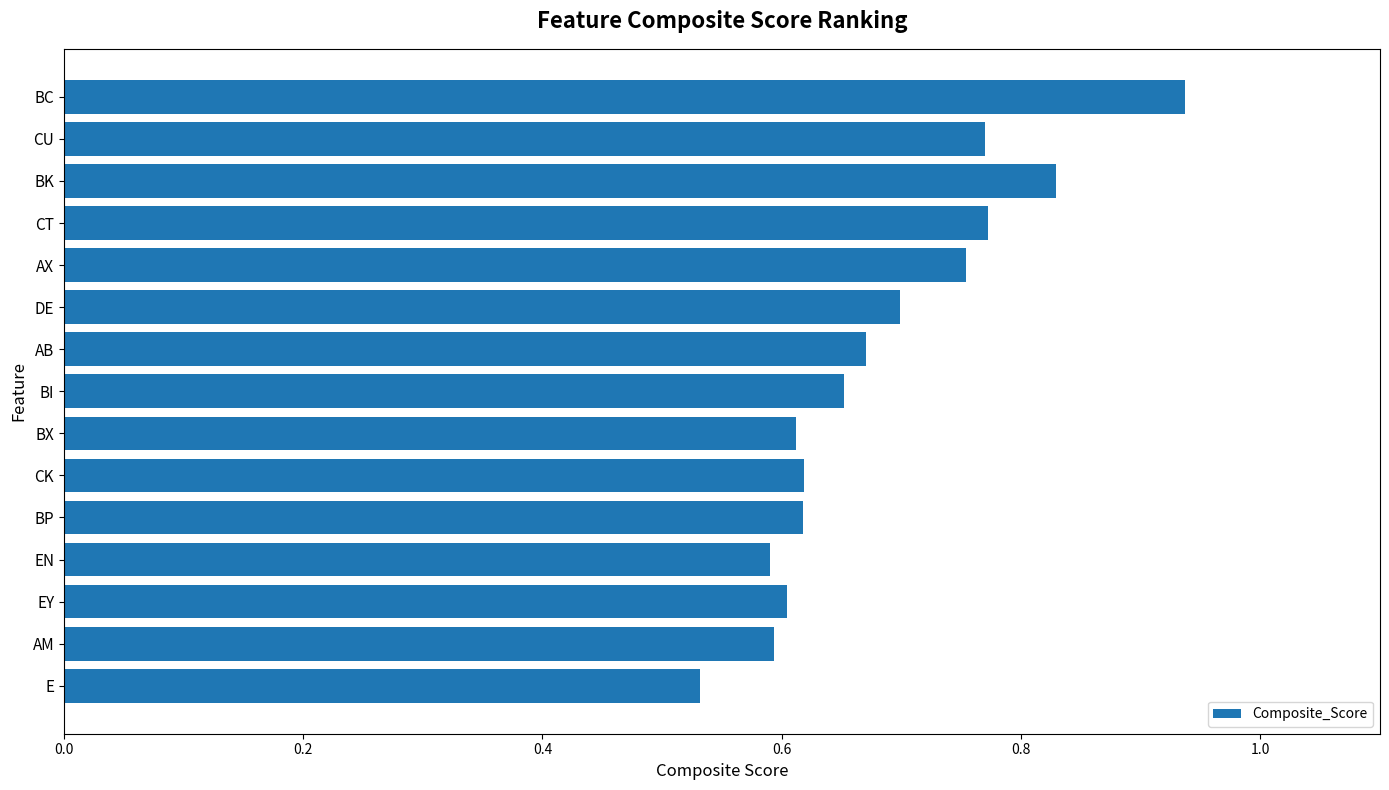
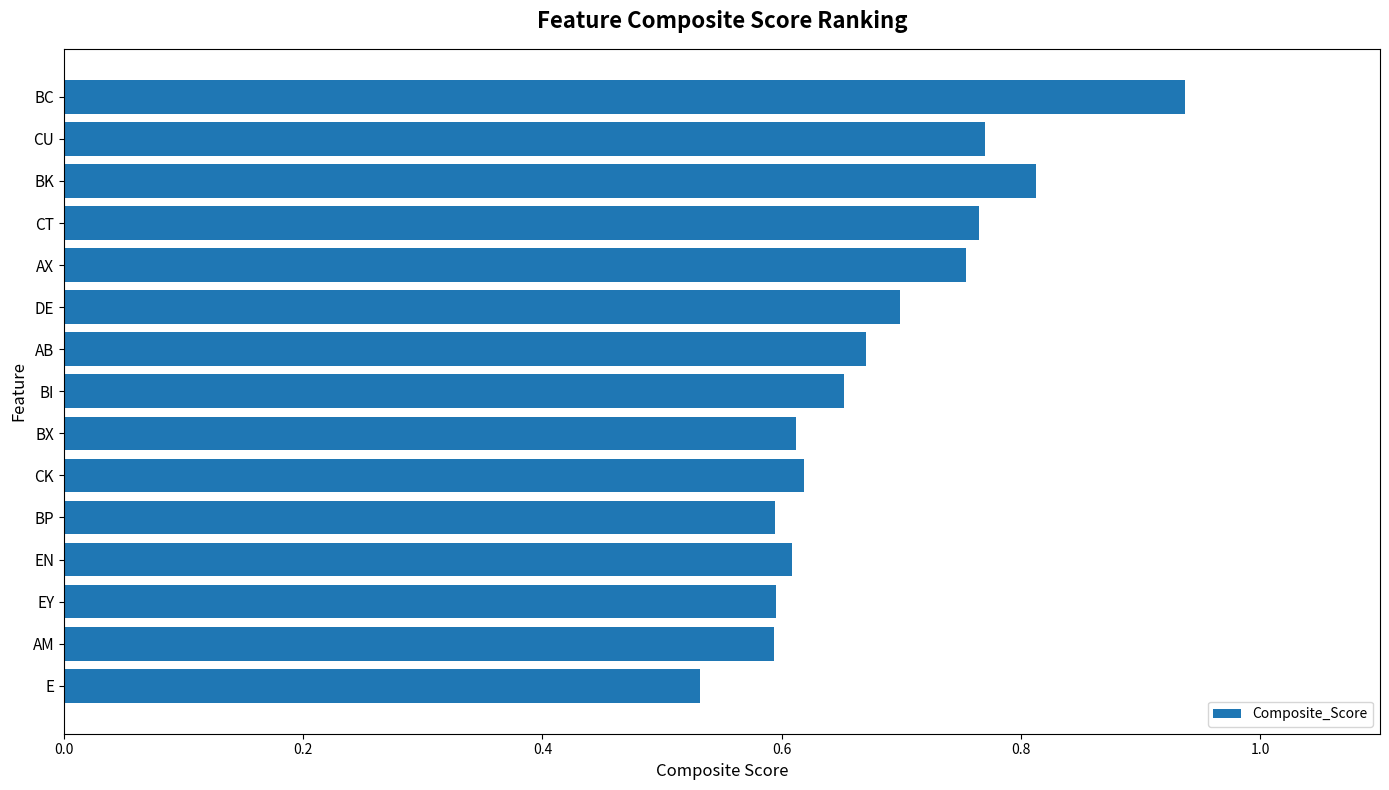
BK: 0.830 -> 0.813
CT: 0.772 -> 0.765
BP: 0.617 -> 0.595
EN: 0.590 -> 0.608
EY: 0.605 -> 0.595
